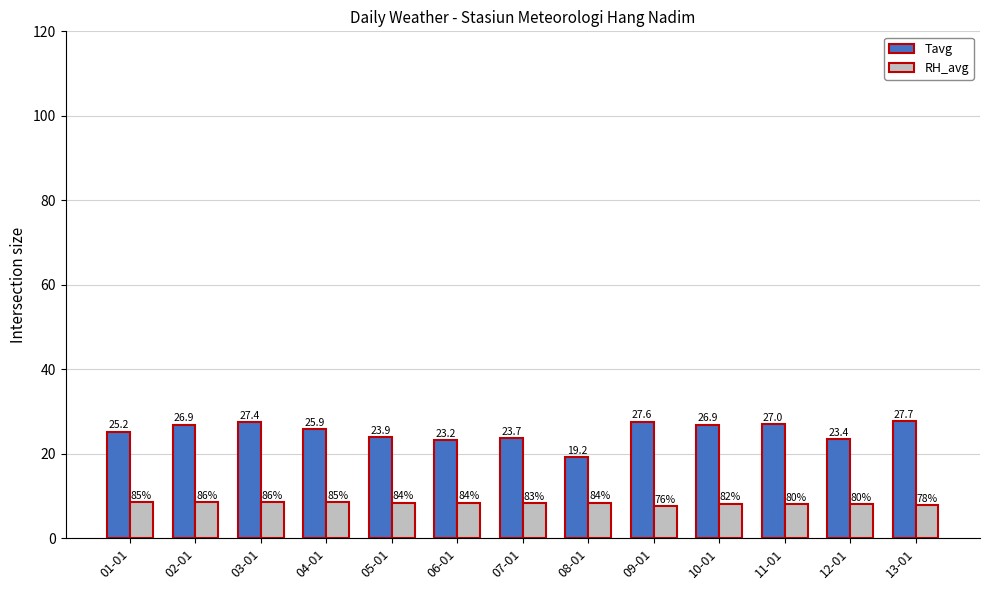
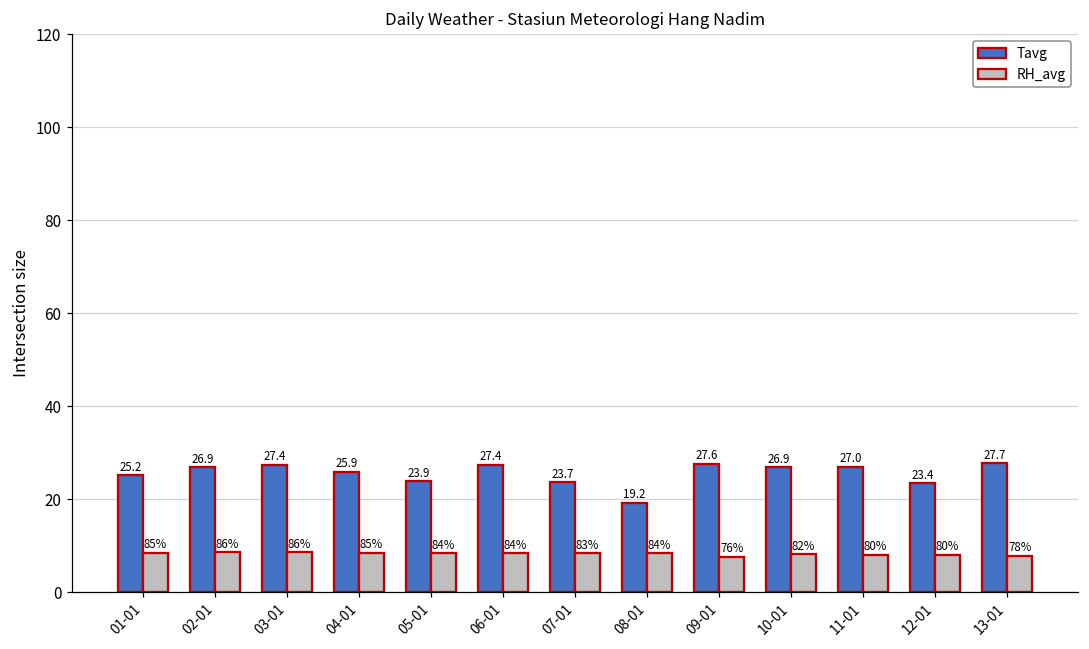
Tavg, 06-01: 23.2 -> 27.4
